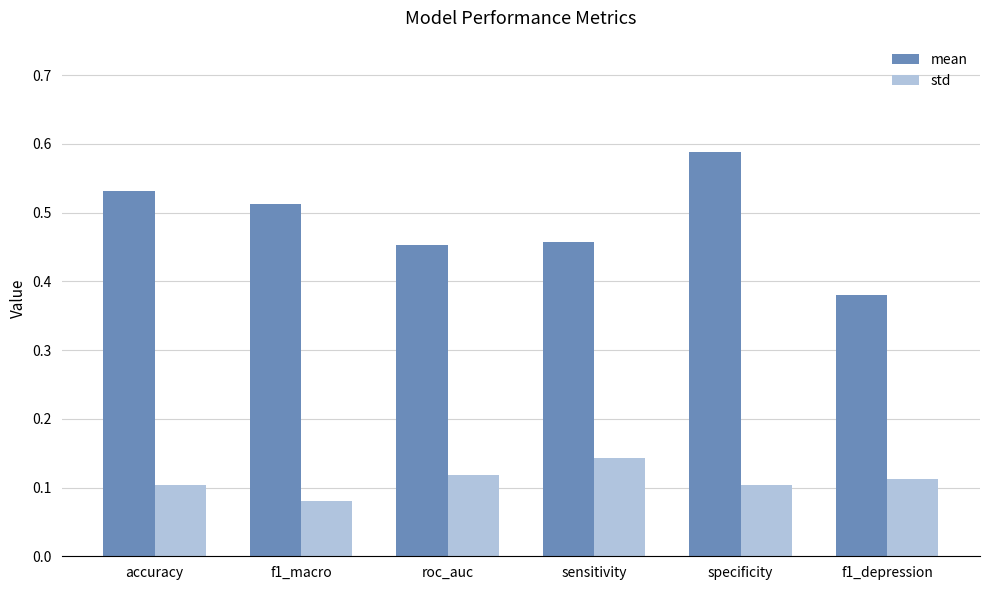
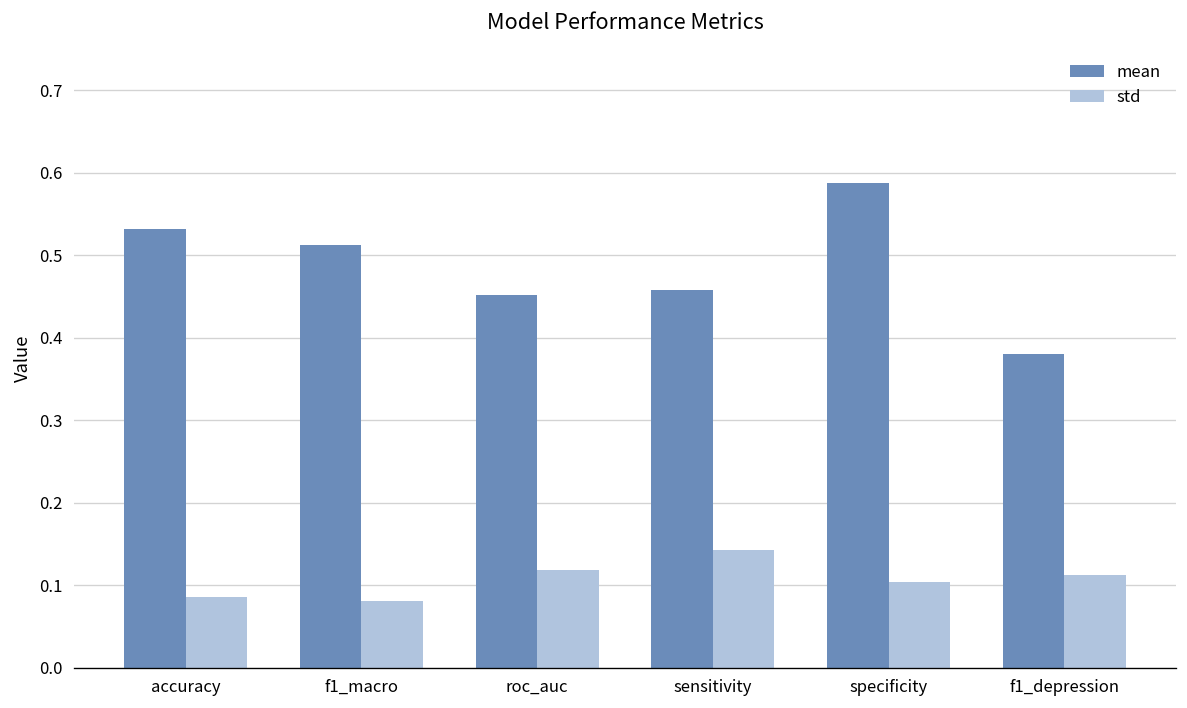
std, accuracy: 0.10 -> 0.09
